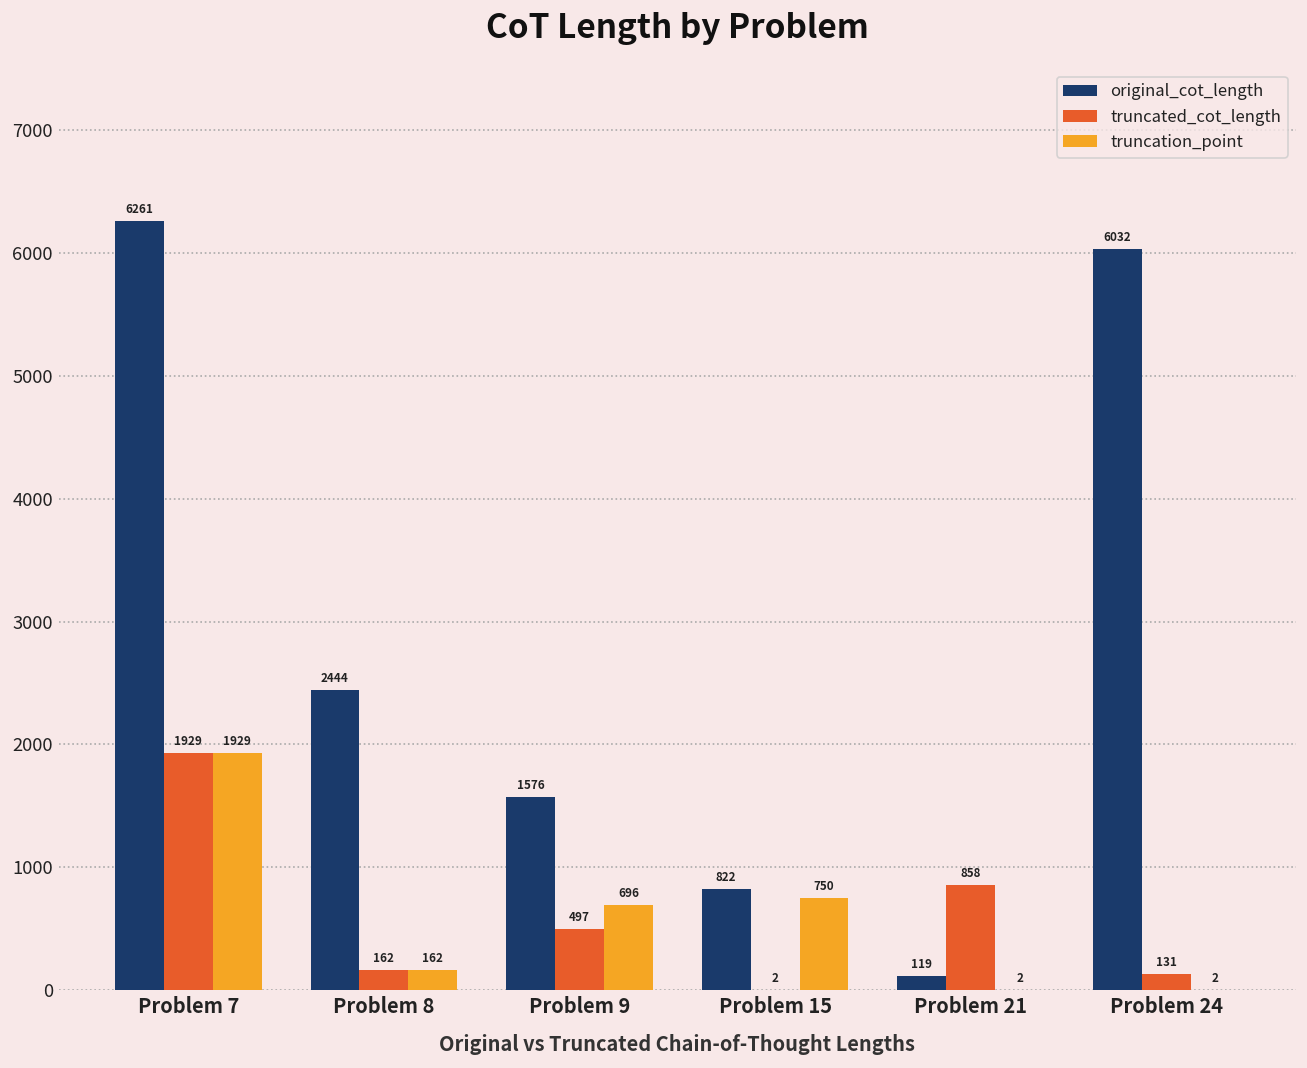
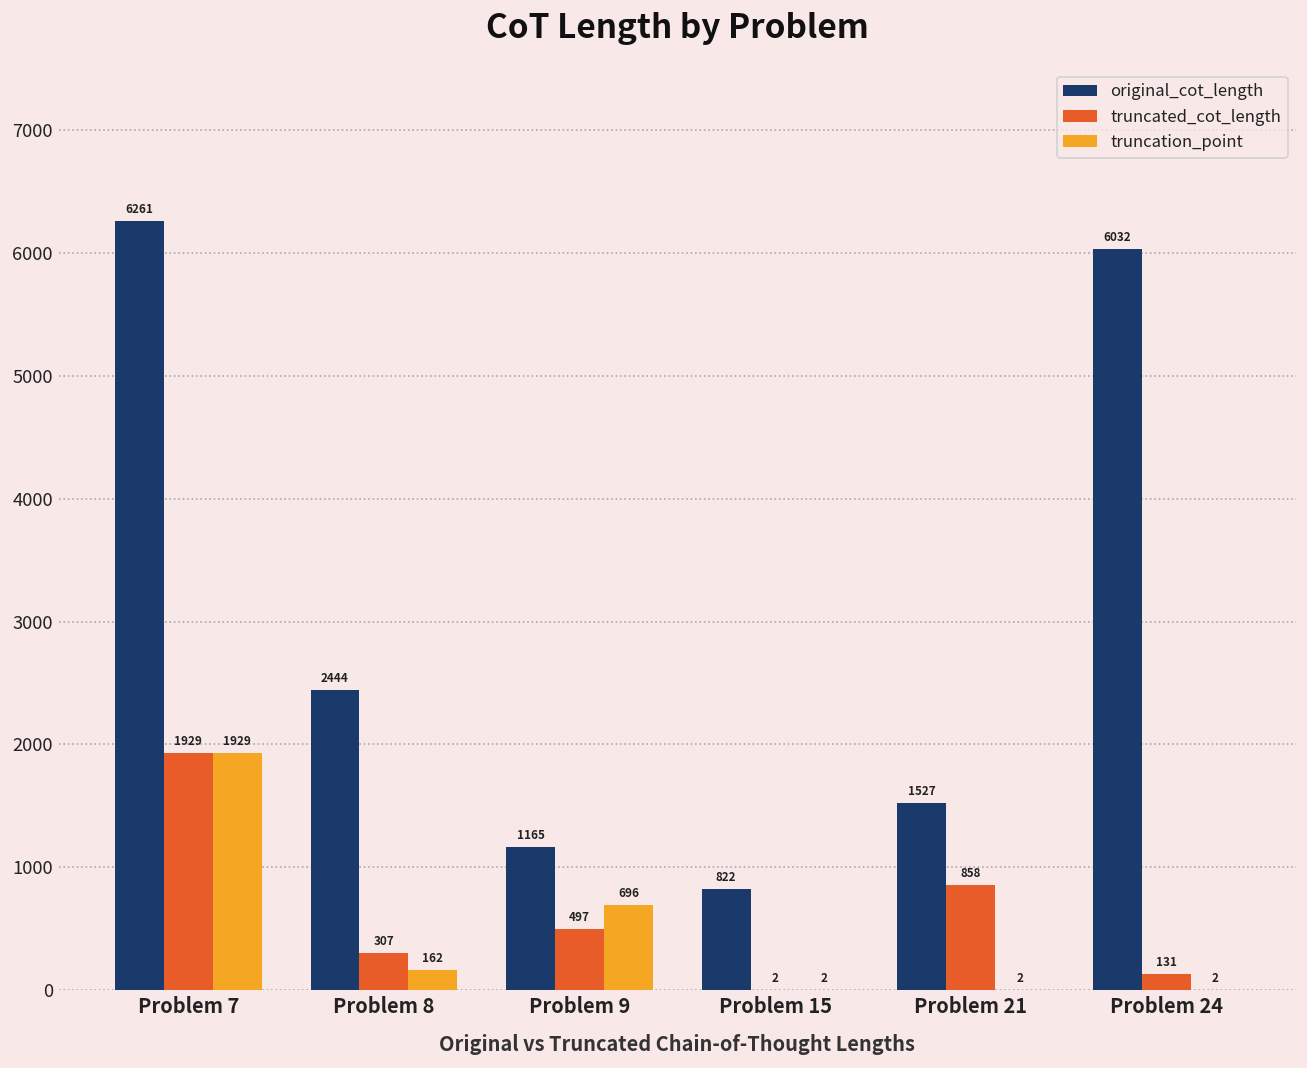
truncated_cot_length, Problem 8: 162 -> 307
original_cot_length, Problem 9: 1576 -> 1165
truncation_point, Problem 15: 750 -> 2
original_cot_length, Problem 21: 119 -> 1527
